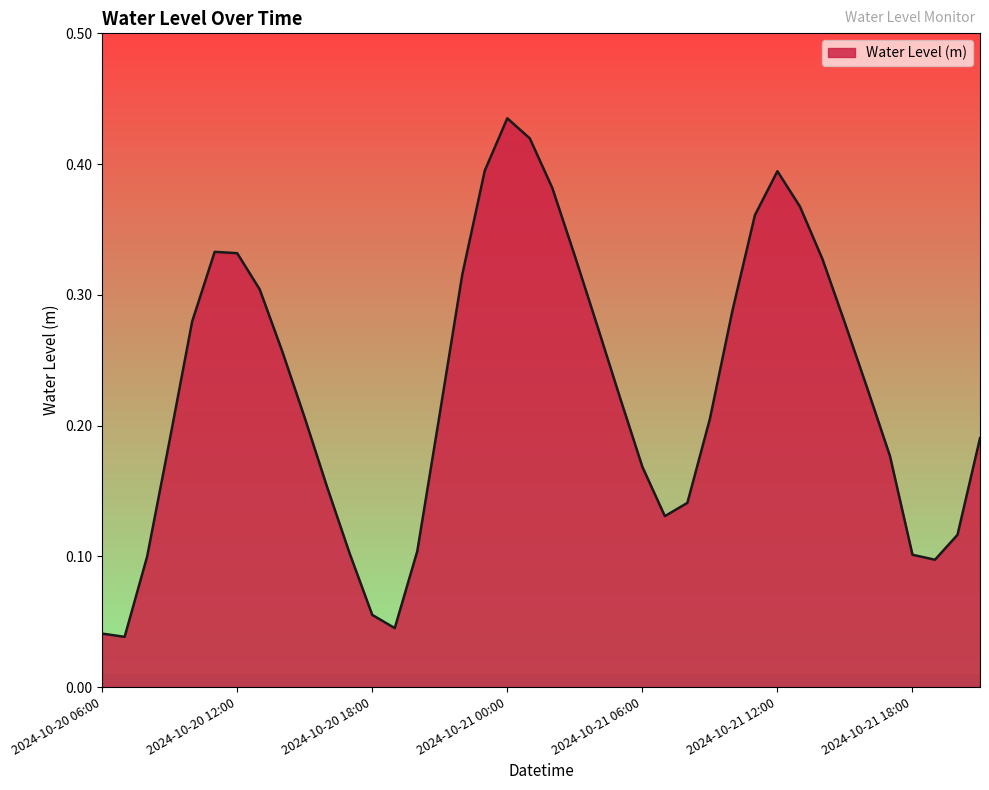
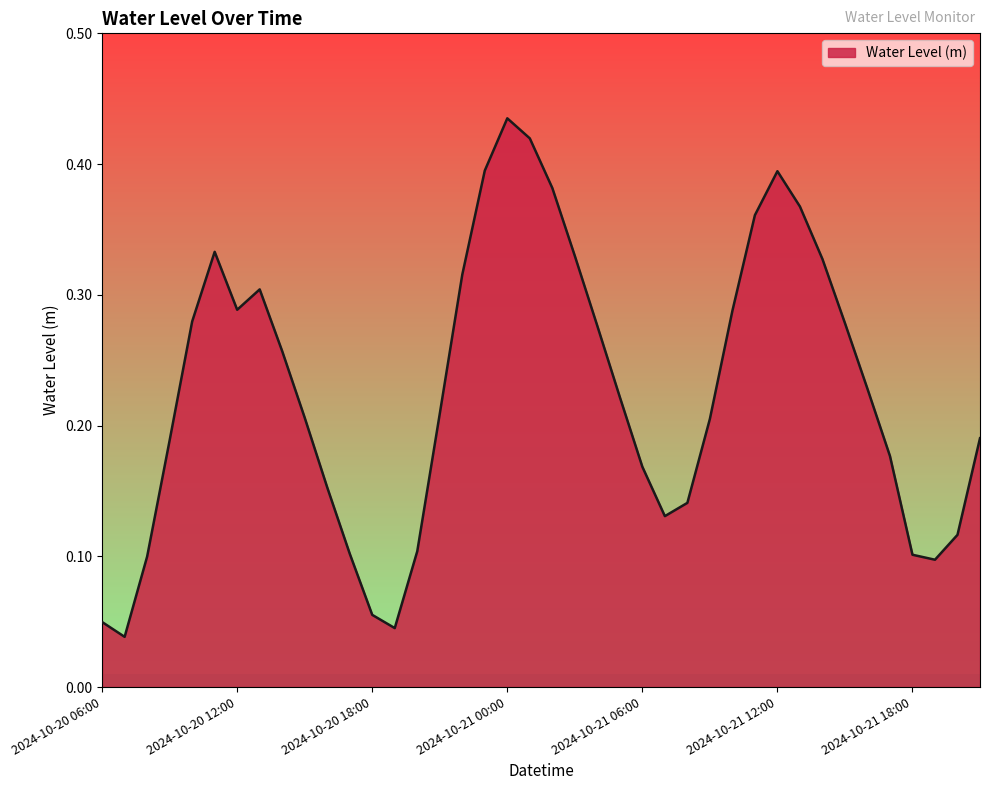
2024-10-20 06:00: 0.041 -> 0.050
2024-10-20 12:00: 0.332 -> 0.289
